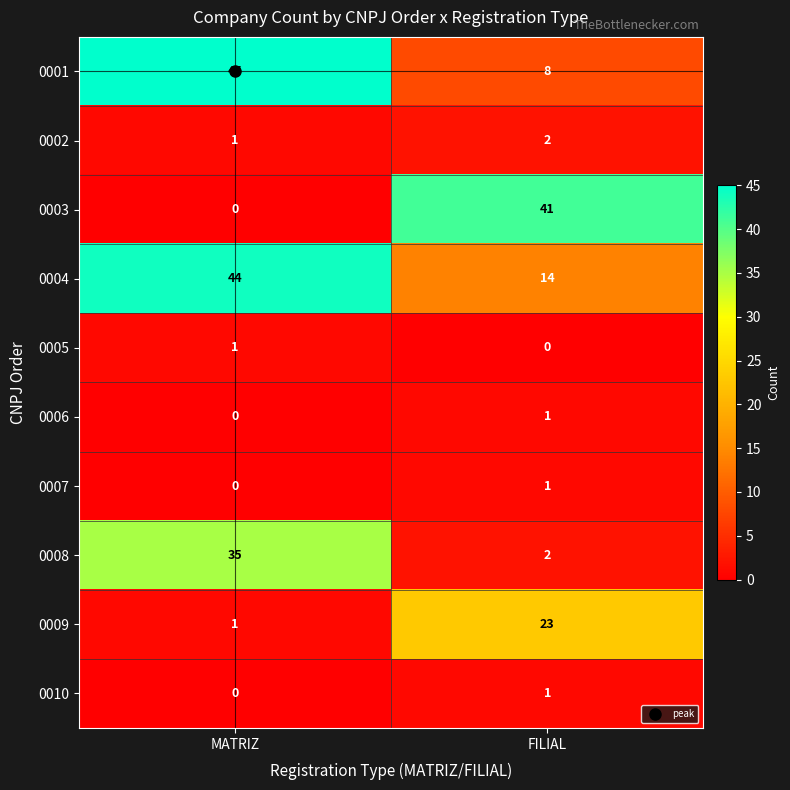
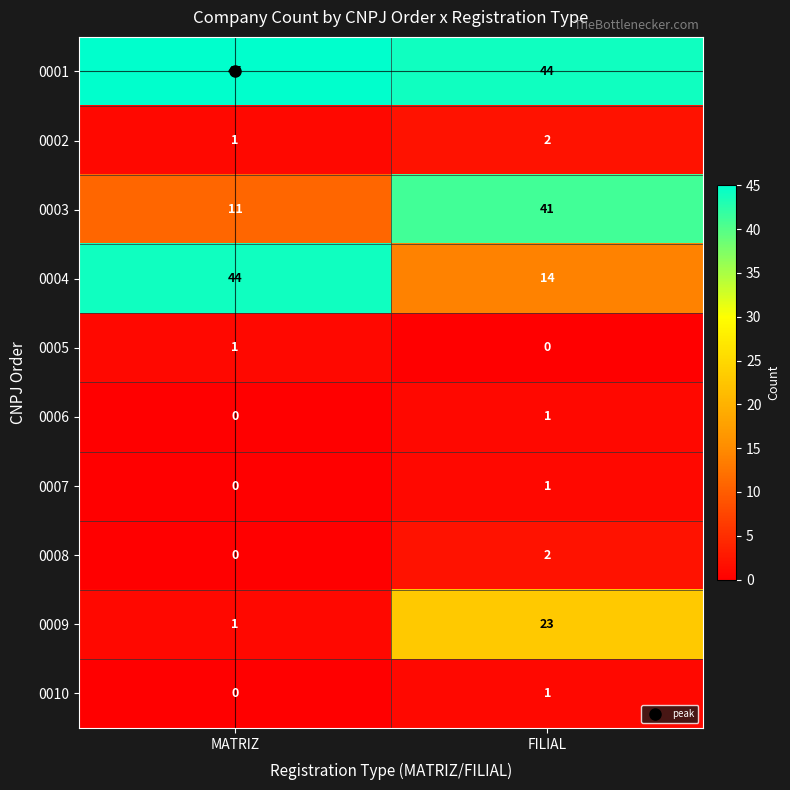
0001, FILIAL: 8 -> 44
0003, MATRIZ: 0 -> 11
0008, MATRIZ: 35 -> 0
